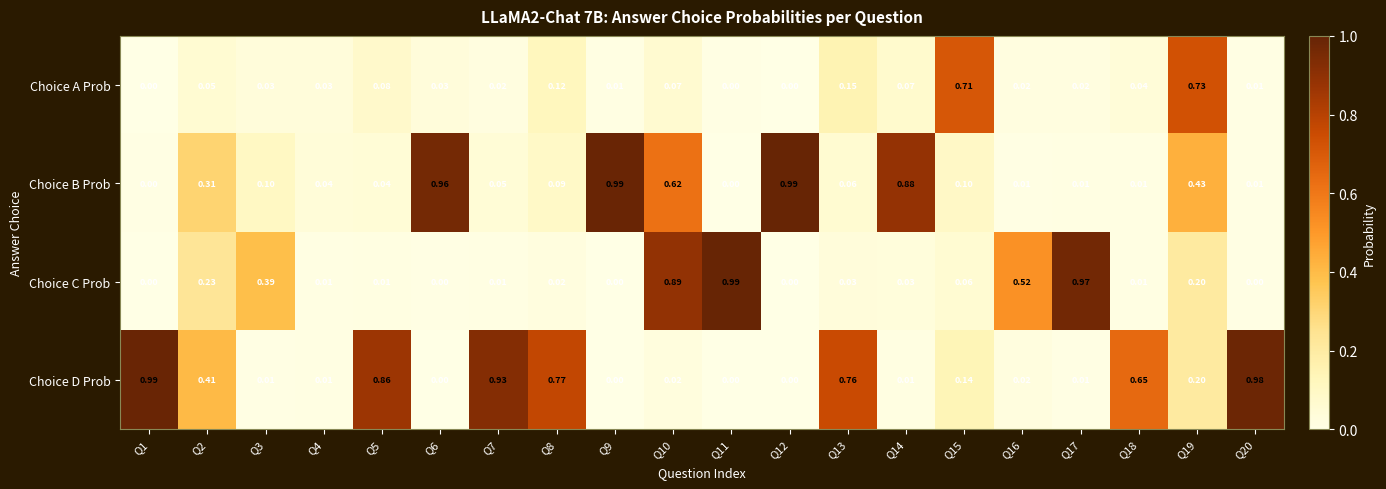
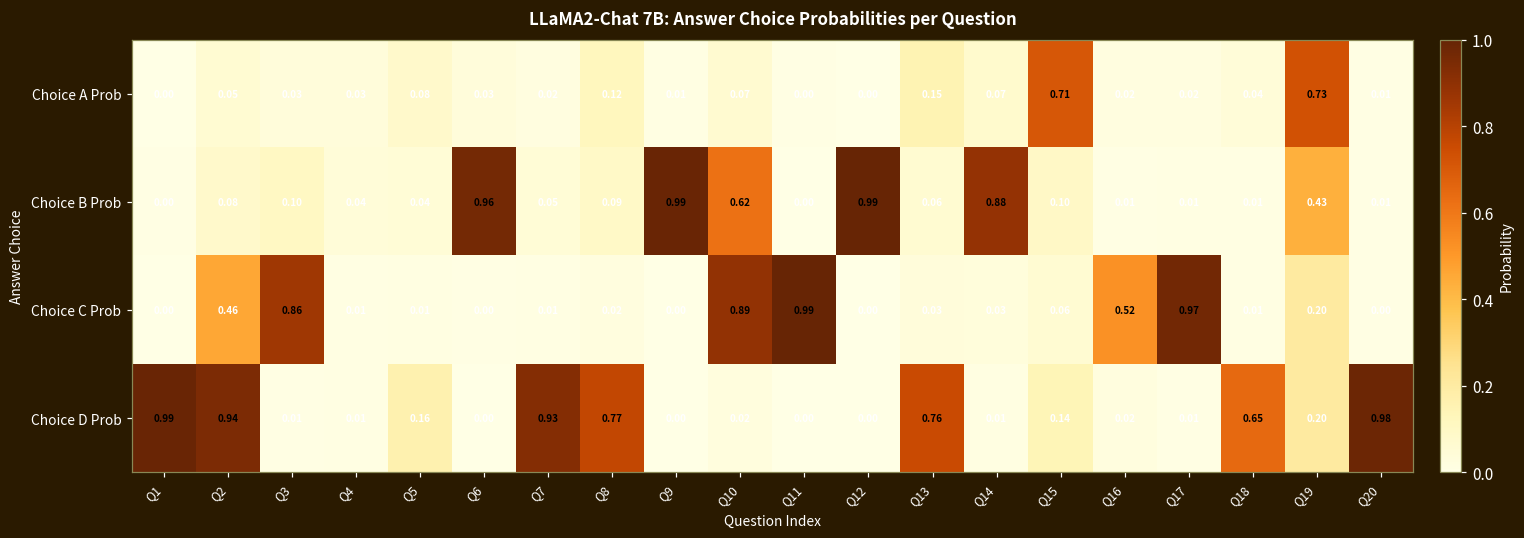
Choice B Prob, Q2: 0.31 -> 0.08
Choice C Prob, Q2: 0.23 -> 0.46
Choice C Prob, Q3: 0.39 -> 0.86
Choice D Prob, Q2: 0.41 -> 0.94
Choice D Prob, Q5: 0.86 -> 0.16
